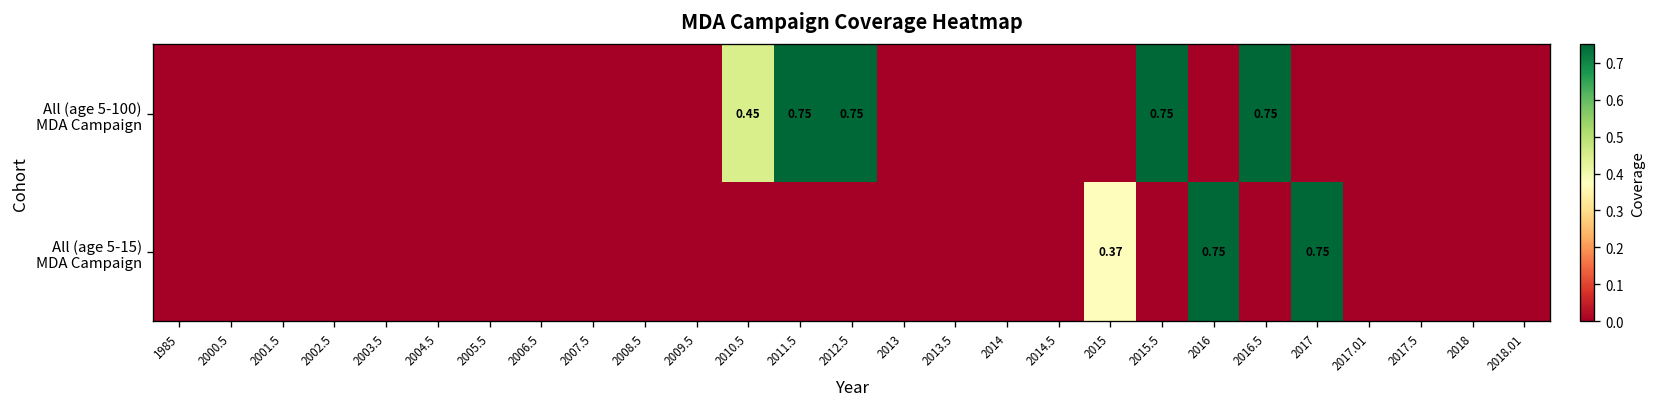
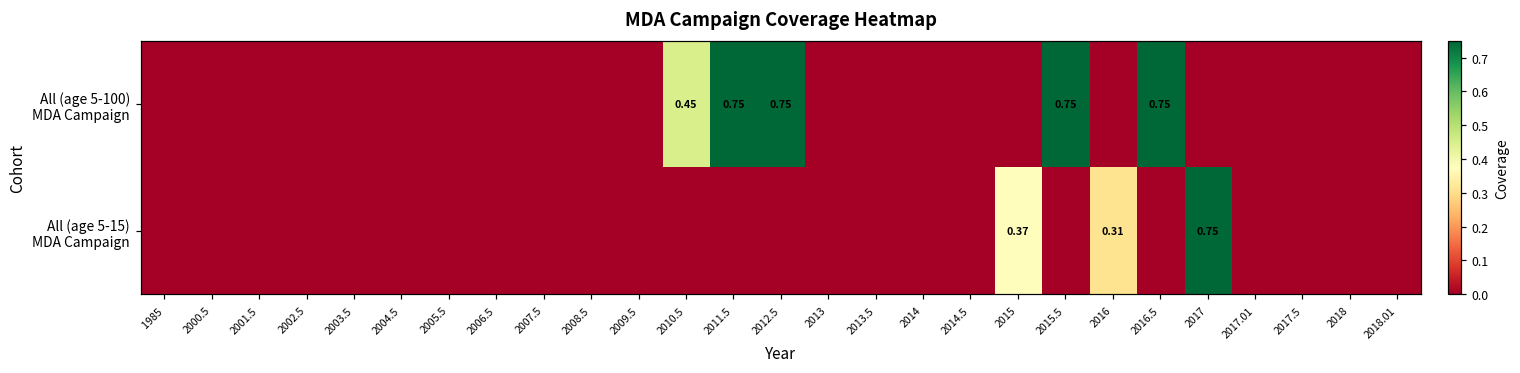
All (age 5-15) MDA Campaign, 2016: 0.75 -> 0.31
